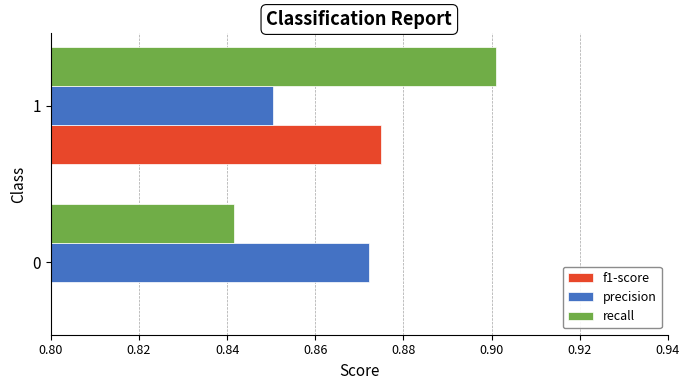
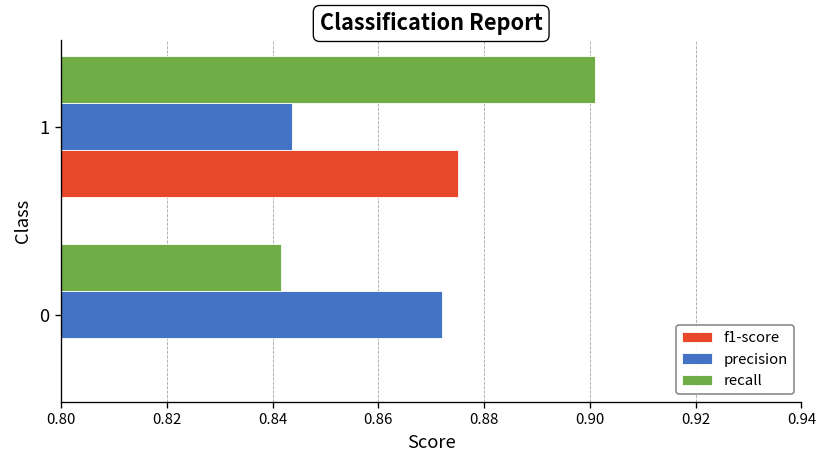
precision, 1: 0.850 -> 0.844
